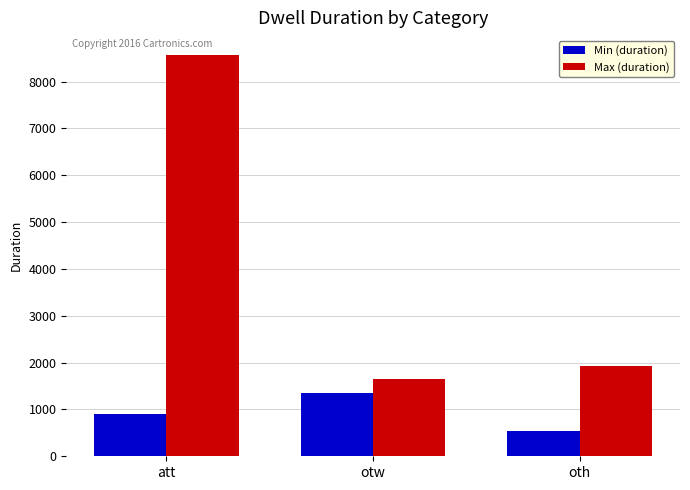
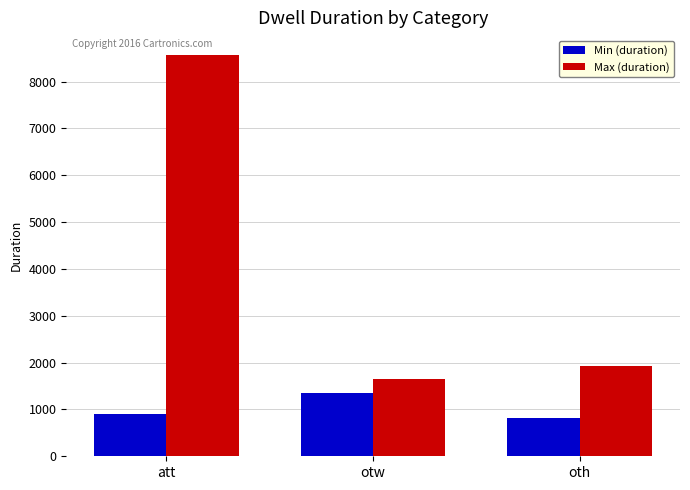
Min (duration), oth: 600 -> 800
